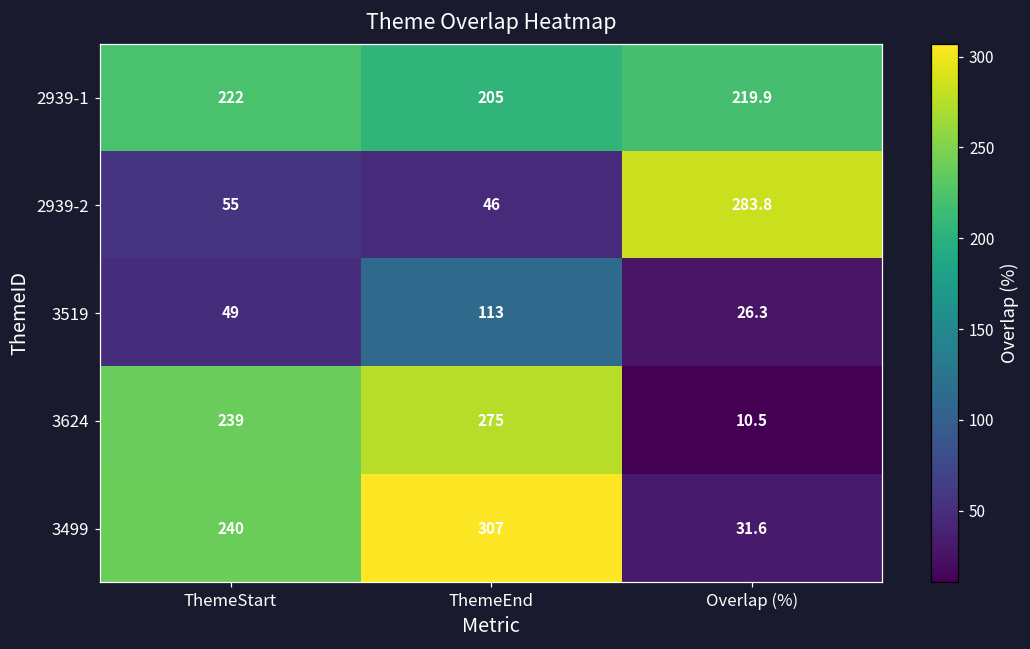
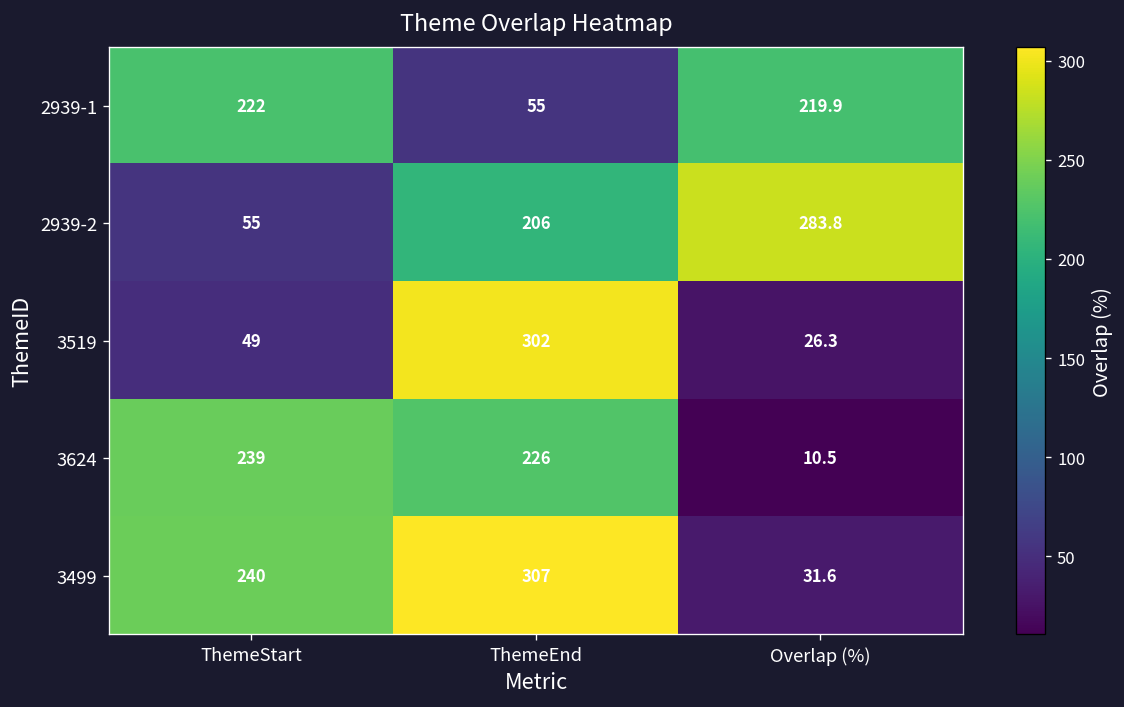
2939-1, ThemeEnd: 205 -> 55
2939-2, ThemeEnd: 46 -> 206
3519, ThemeEnd: 113 -> 302
3624, ThemeEnd: 275 -> 226
